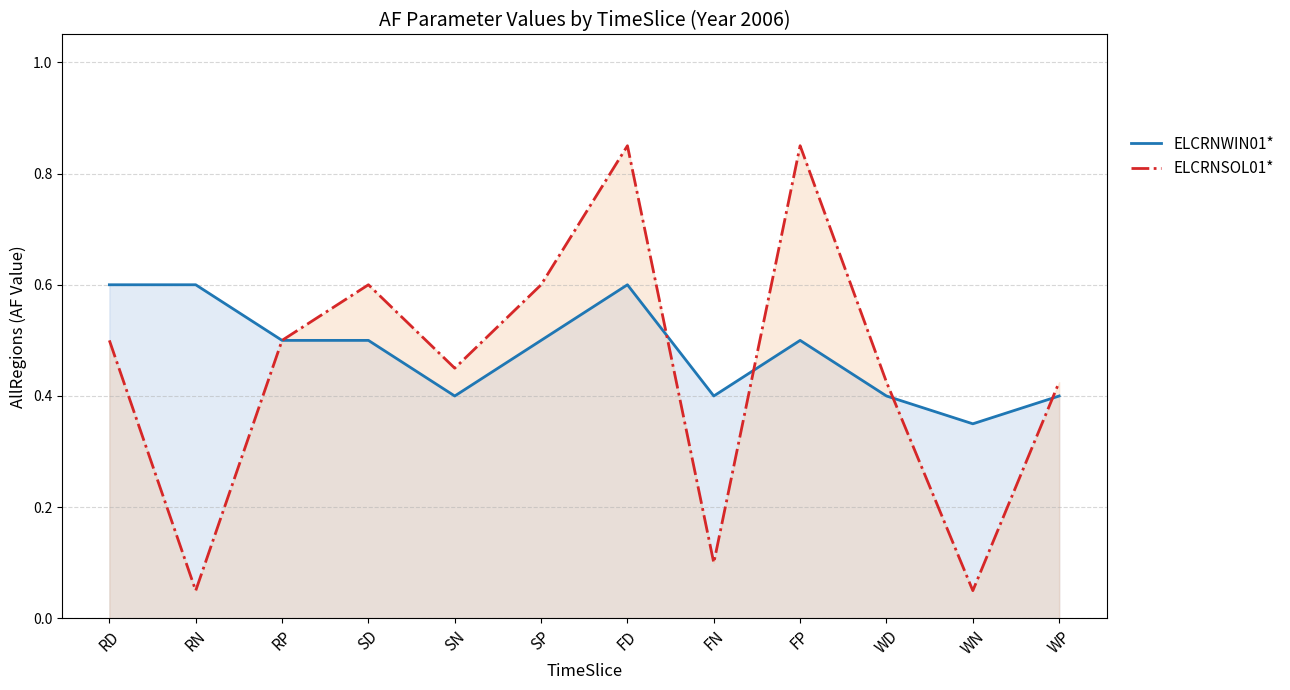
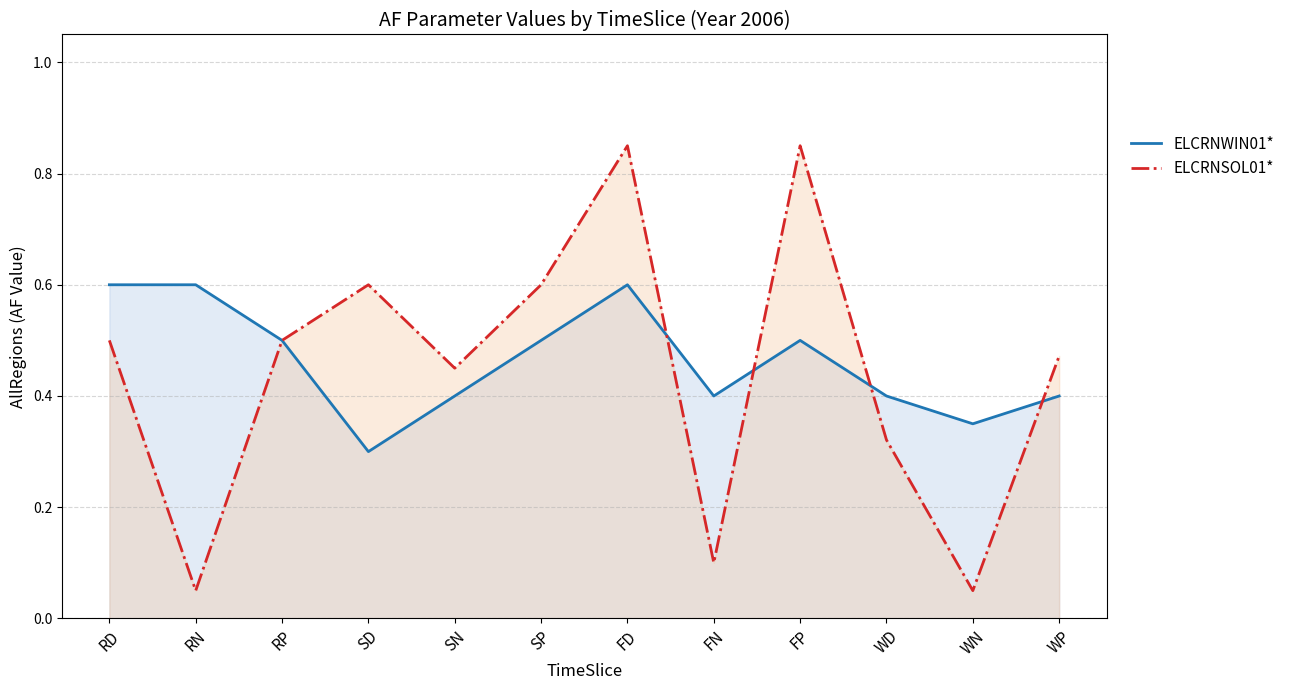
ELCRNWIN01*, SD: 0.5 -> 0.3
ELCRNSOL01*, WD: 0.43 -> 0.32
ELCRNSOL01*, WP: 0.43 -> 0.47
